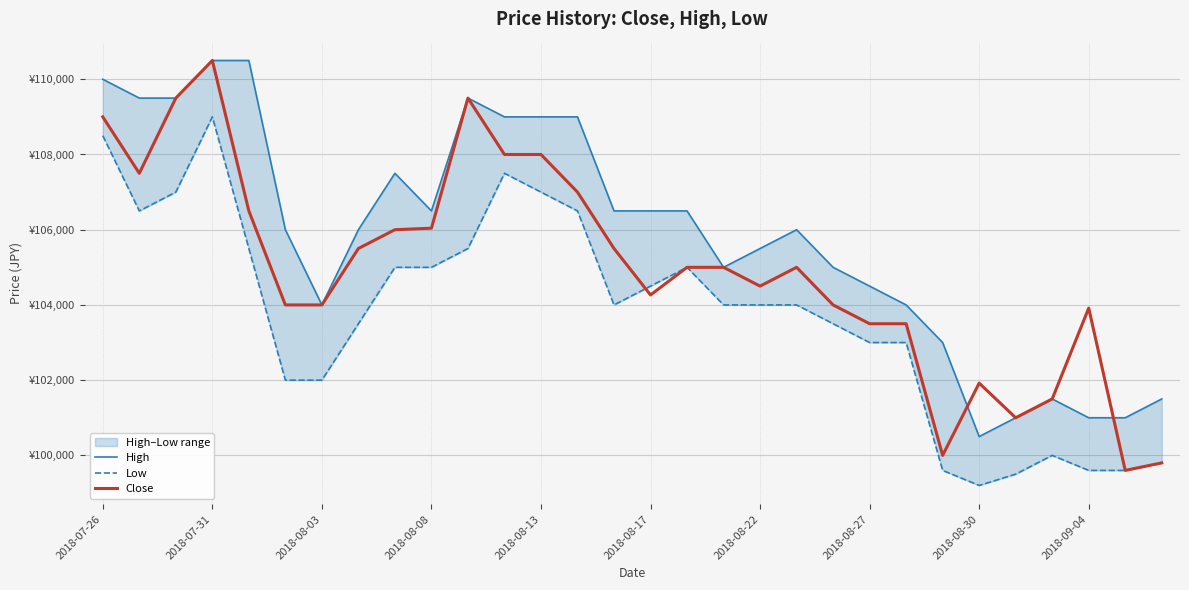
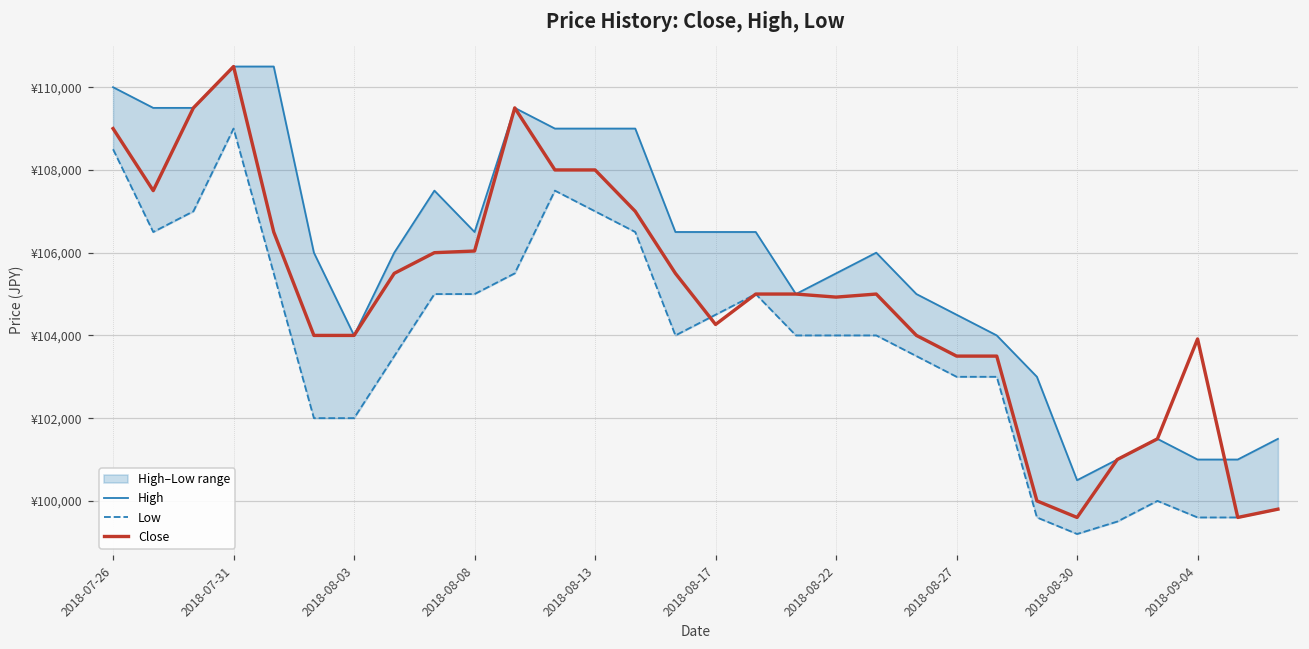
Close, 2018-08-22: ¥104,500 -> ¥104,900
Close, 2018-08-30: ¥101,900 -> ¥99,600
